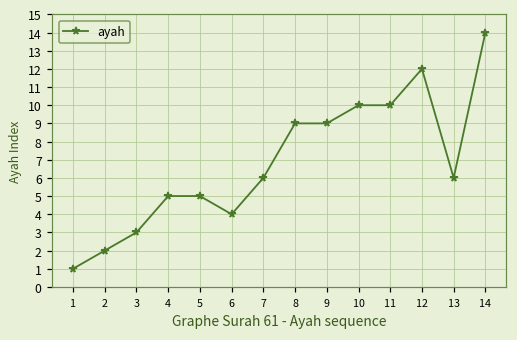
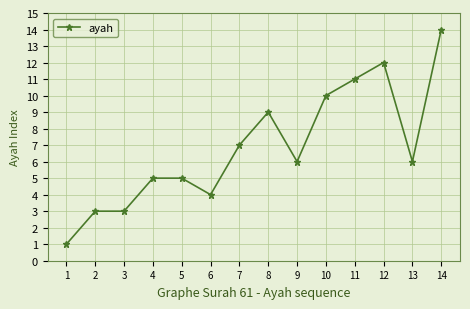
2: 2 -> 3
7: 6 -> 7
9: 9 -> 6
11: 10 -> 11
